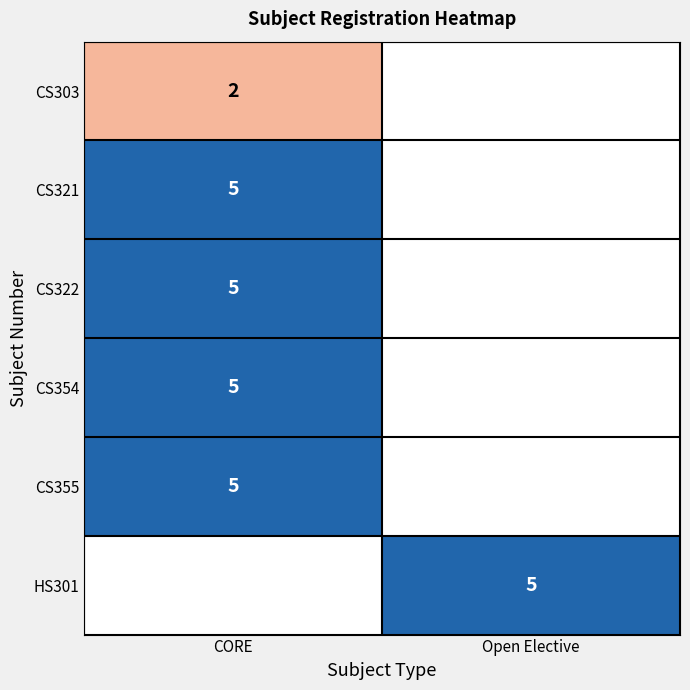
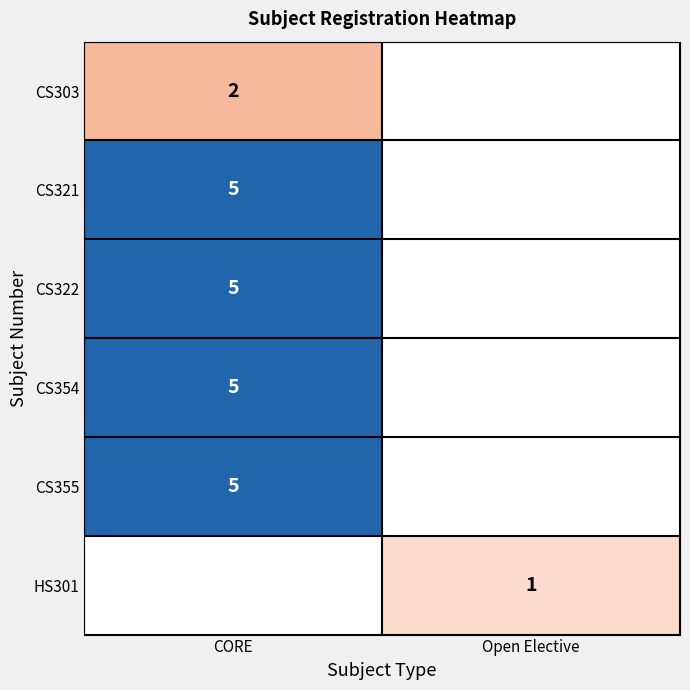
HS301, Open Elective: 5 -> 1
